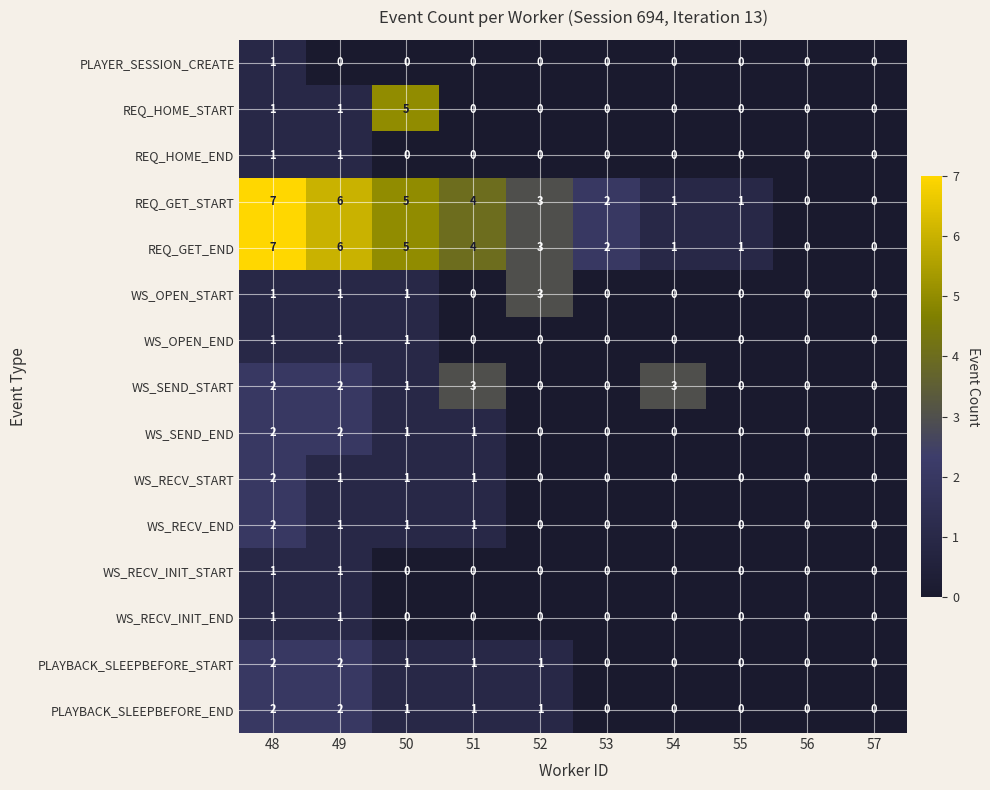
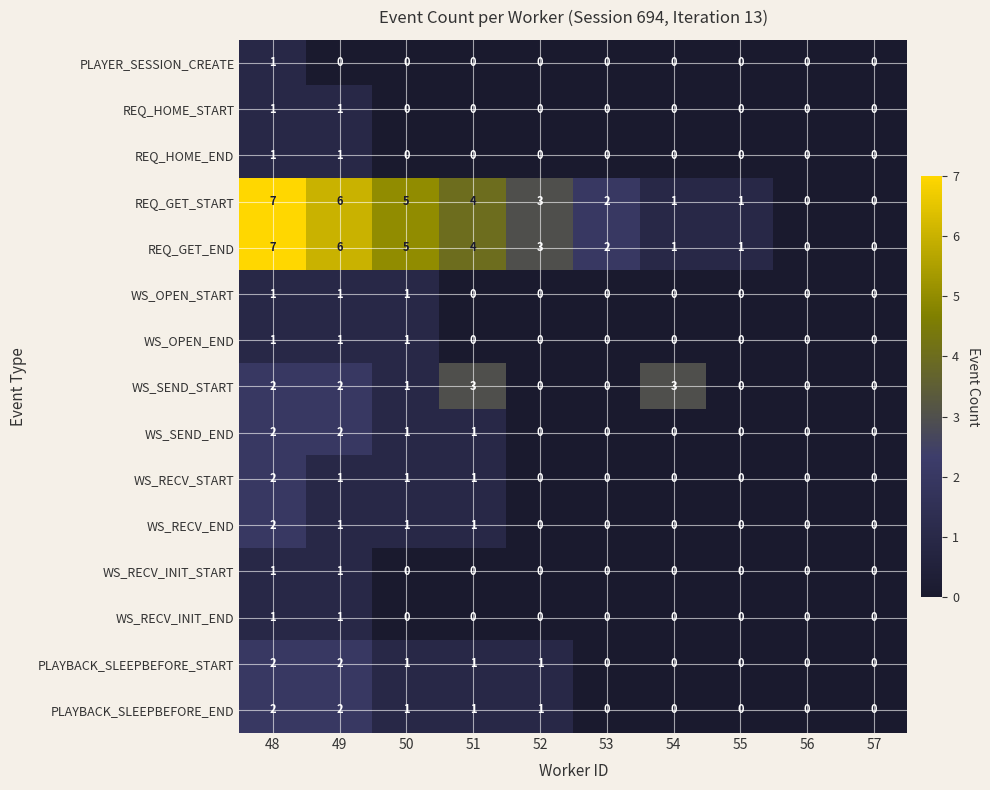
REQ_HOME_START, 50: 5 -> 0
WS_OPEN_START, 52: 3 -> 0
